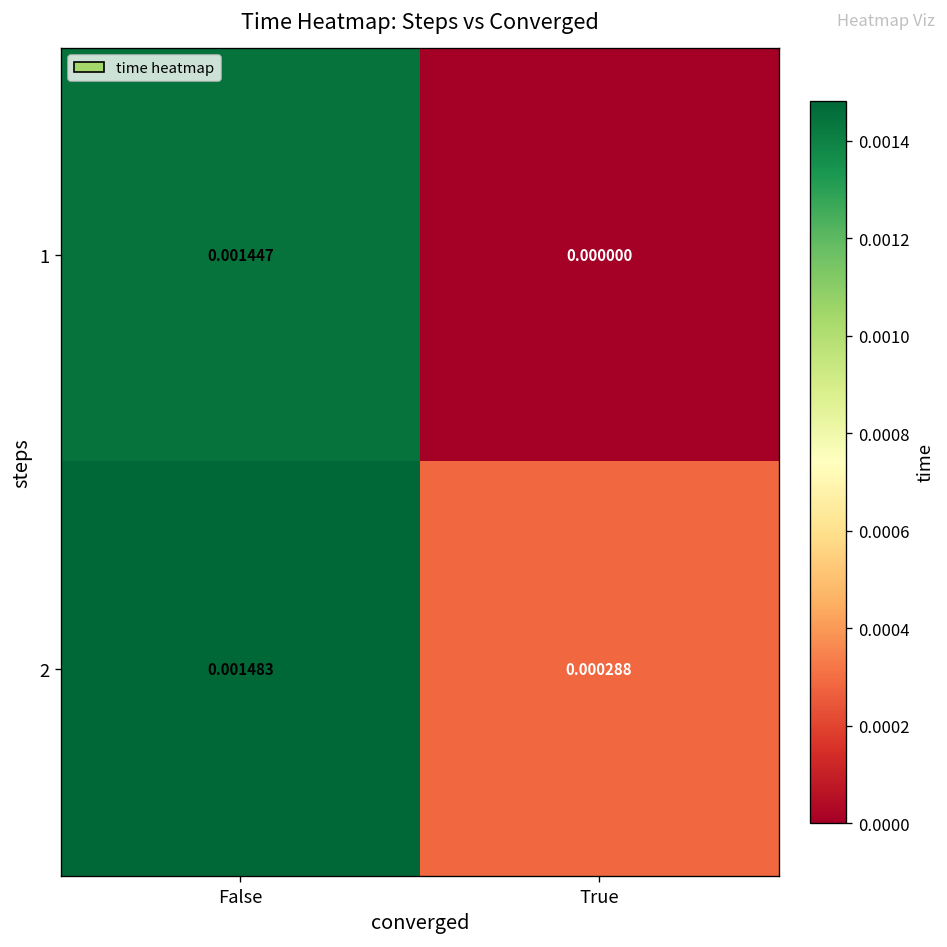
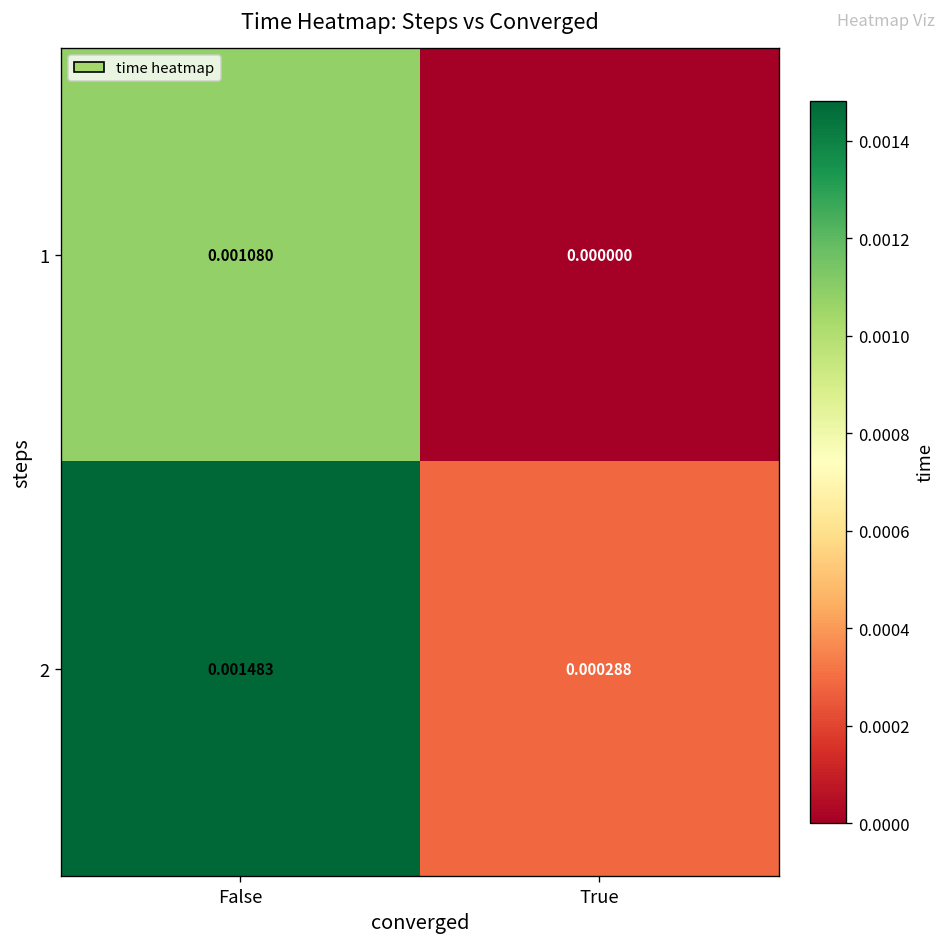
1, False: 0.001447 -> 0.001080
